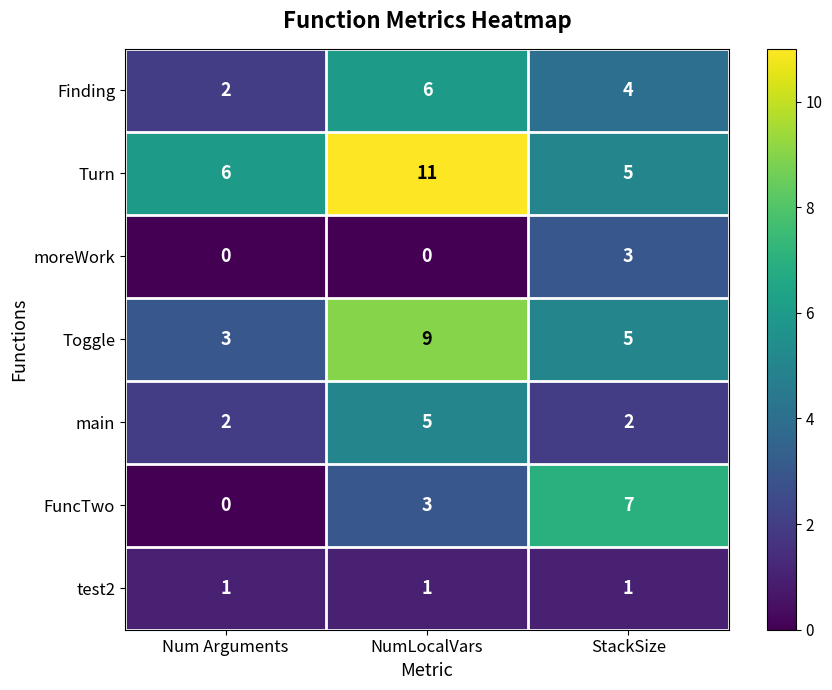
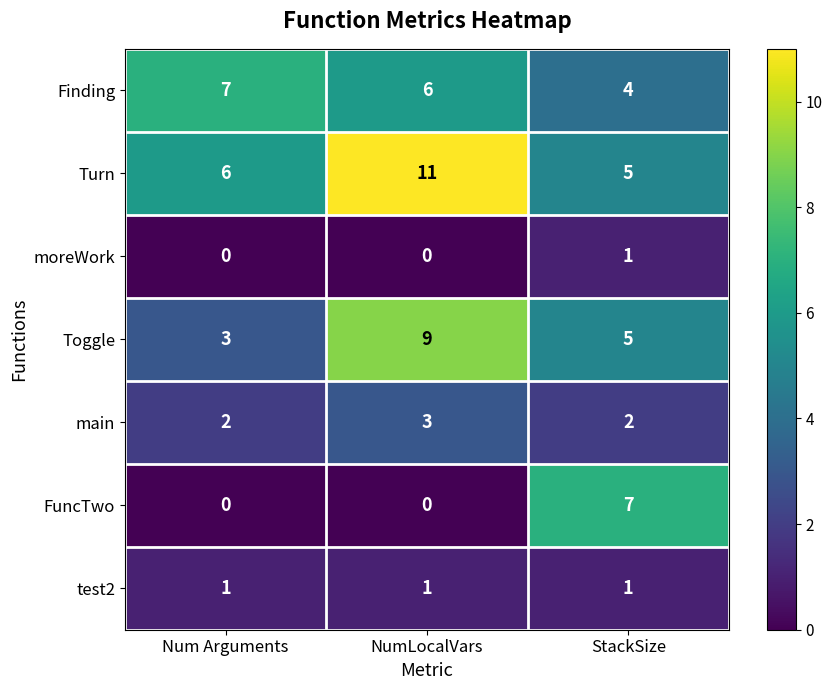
Finding, Num Arguments: 2 -> 7
moreWork, StackSize: 3 -> 1
main, NumLocalVars: 5 -> 3
FuncTwo, NumLocalVars: 3 -> 0
